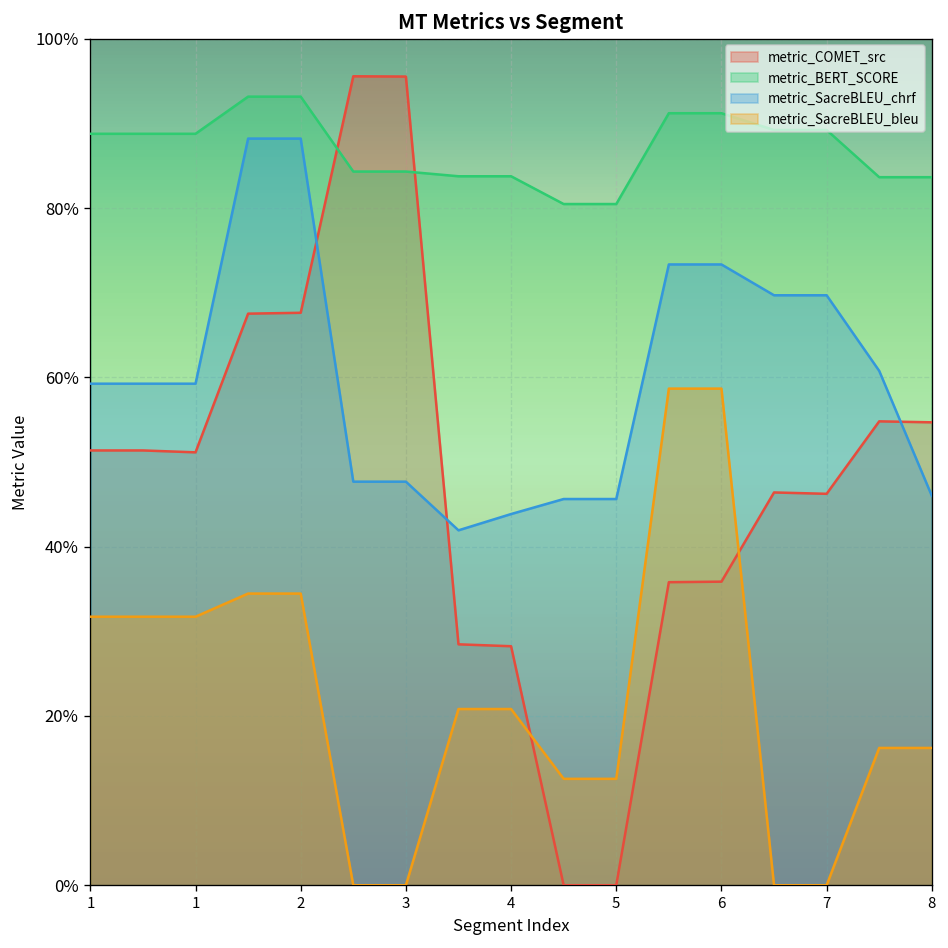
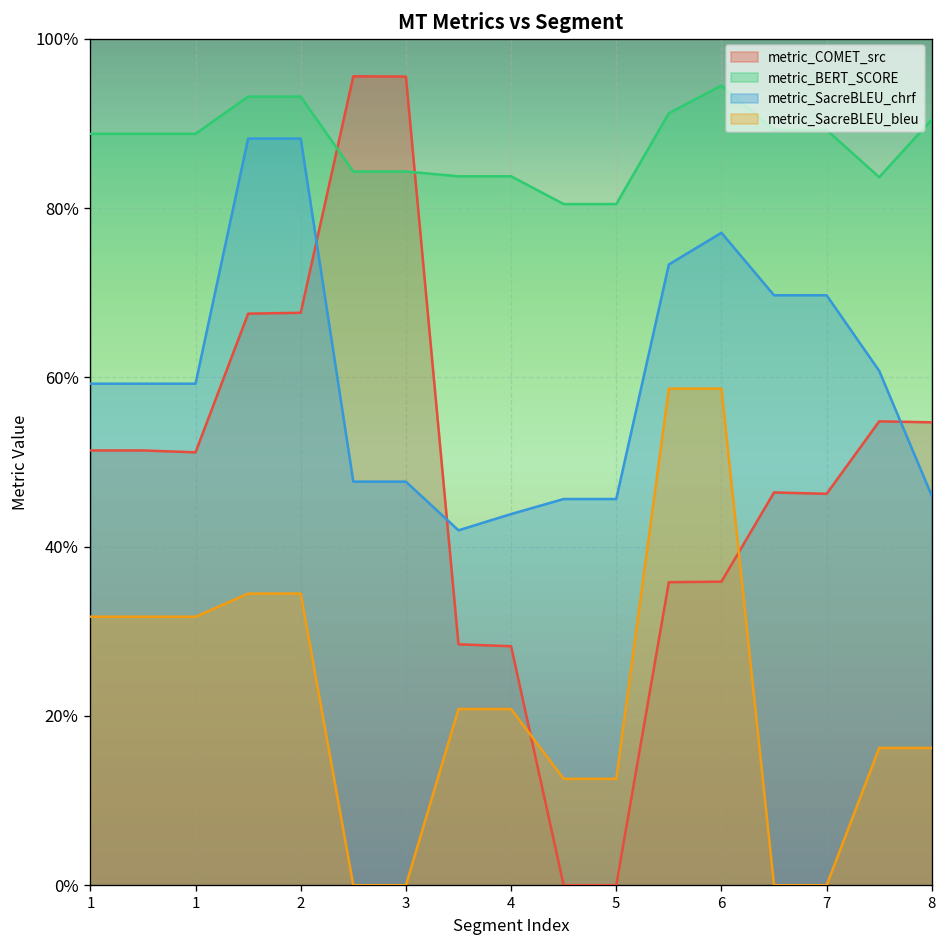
metric_BERT_SCORE, 6: 91% -> 94%
metric_SacreBLEU_chrf, 6: 73% -> 77%
metric_BERT_SCORE, 8: 84% -> 90%
